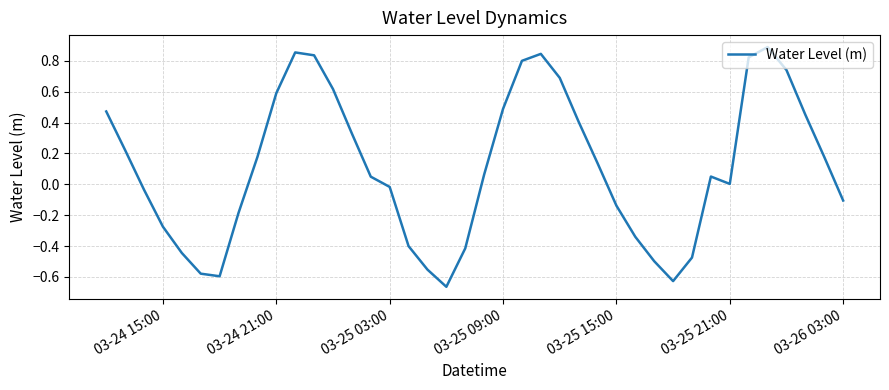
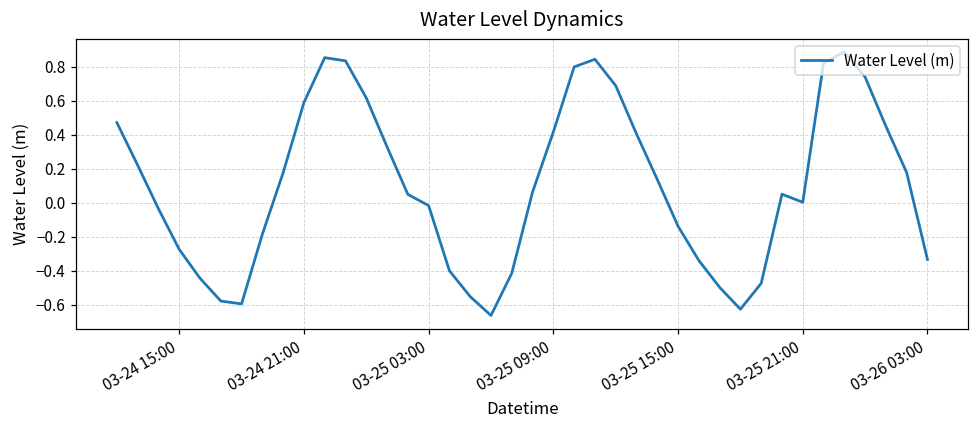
03-25 09:00: 0.49 -> 0.42
03-26 03:00: -0.10 -> -0.33
